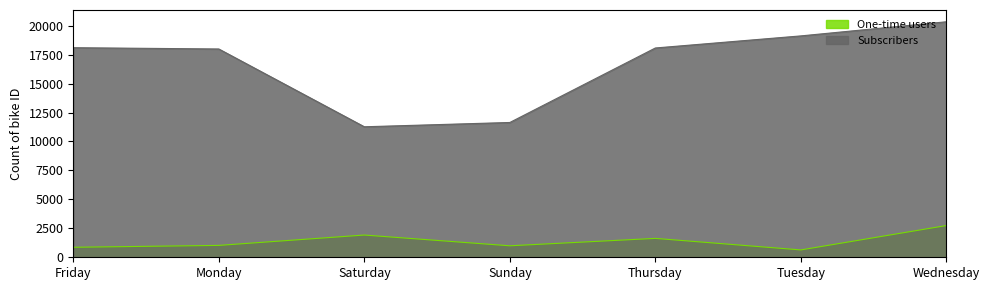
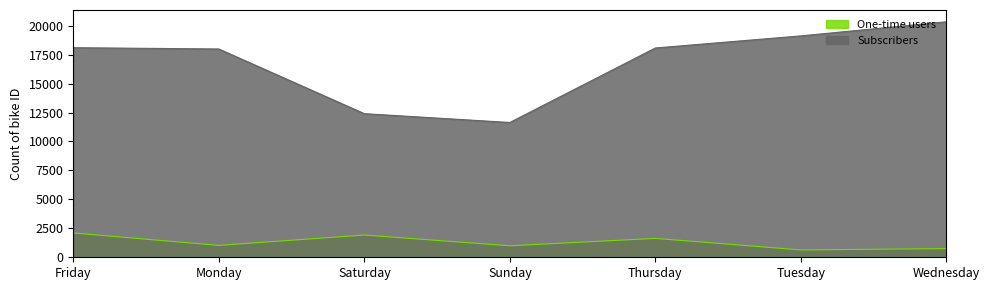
One-time users, Friday: 900 -> 2100
Subscribers, Saturday: 11300 -> 12400
One-time users, Wednesday: 2700 -> 800
